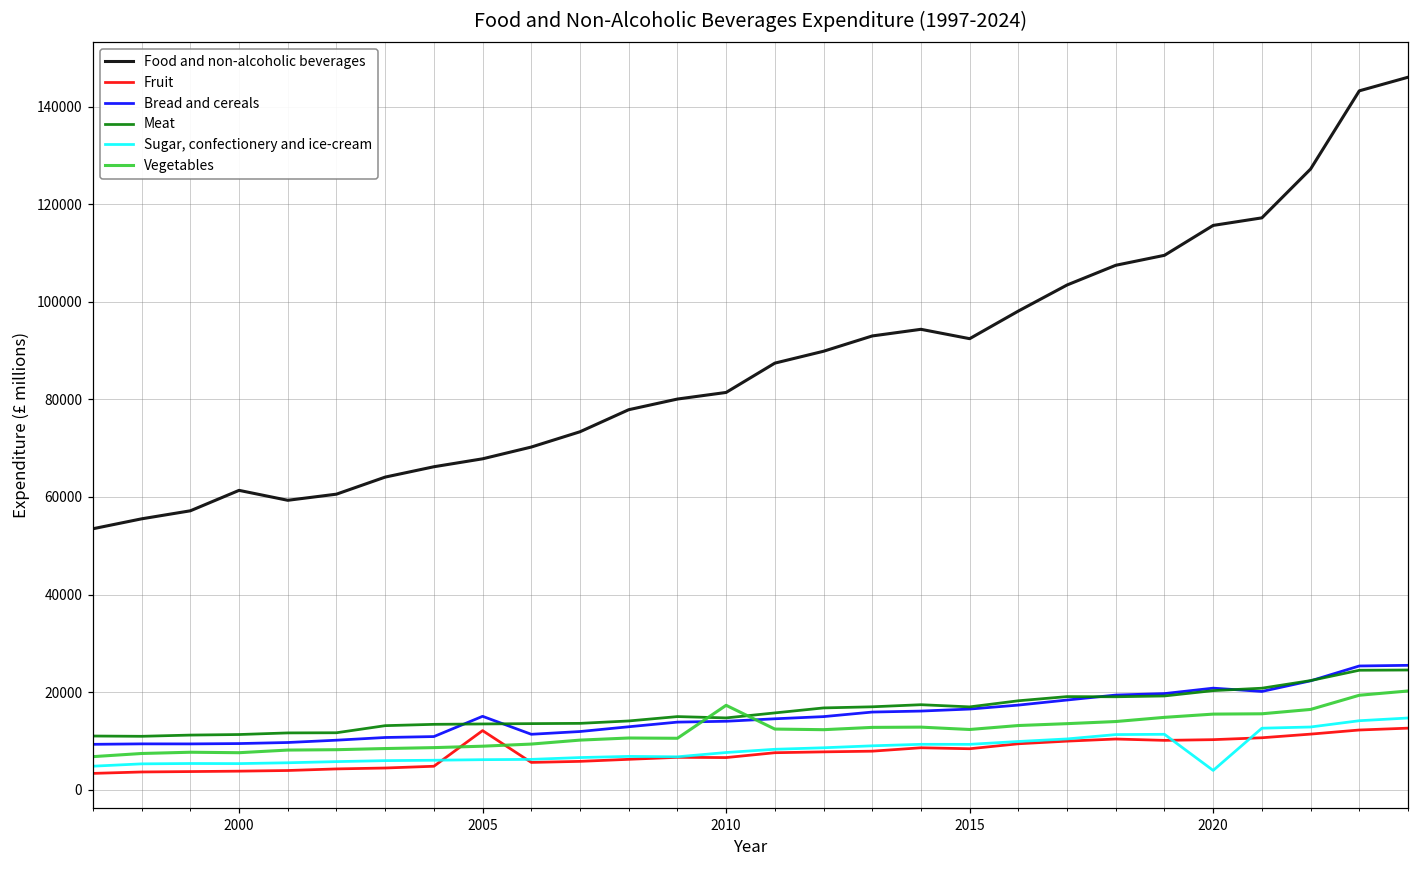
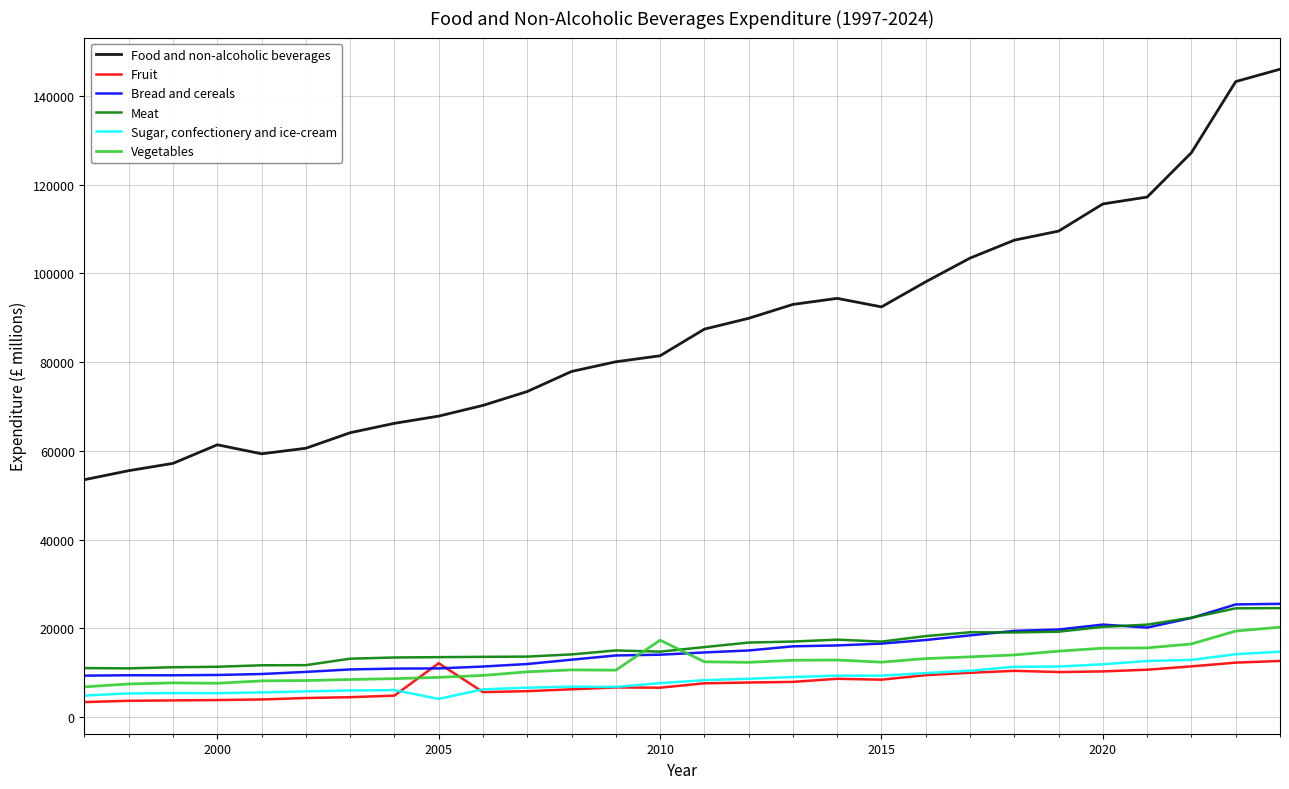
Bread and cereals, 2005: 15000 -> 11000
Sugar, confectionery and ice-cream, 2005: 6000 -> 4000
Sugar, confectionery and ice-cream, 2020: 4000 -> 12000
